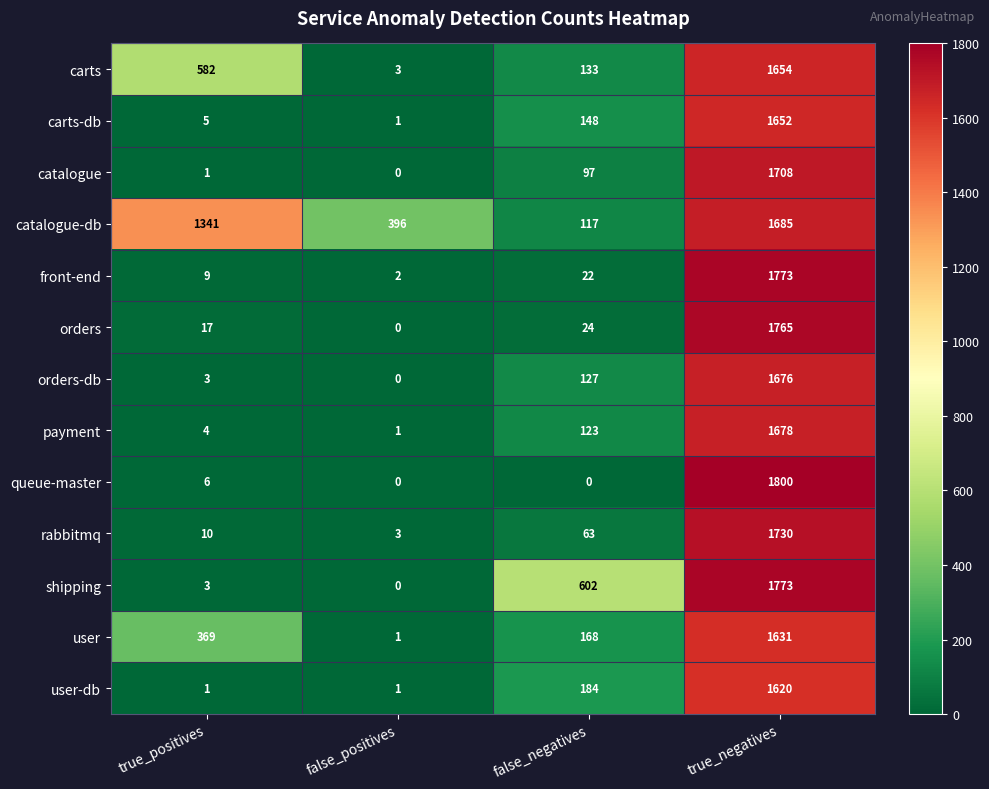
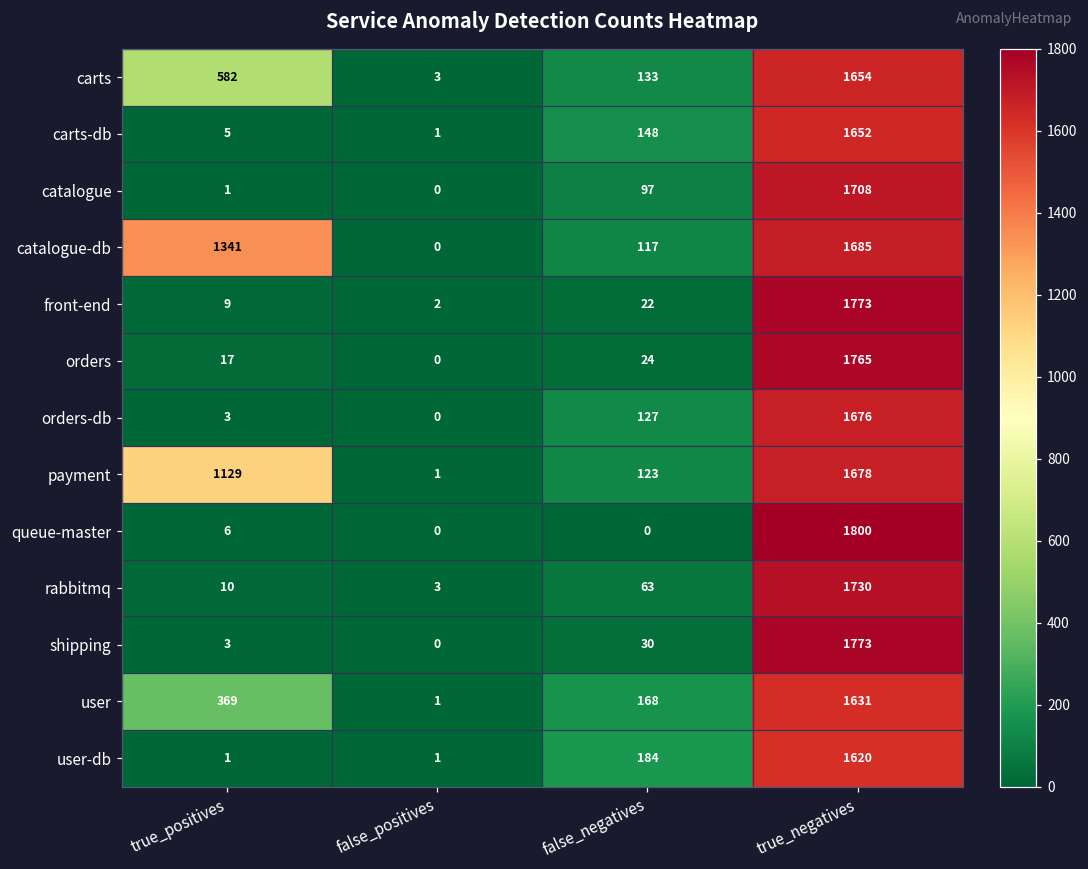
catalogue-db, false_positives: 396 -> 0
payment, true_positives: 4 -> 1129
shipping, false_negatives: 602 -> 30
